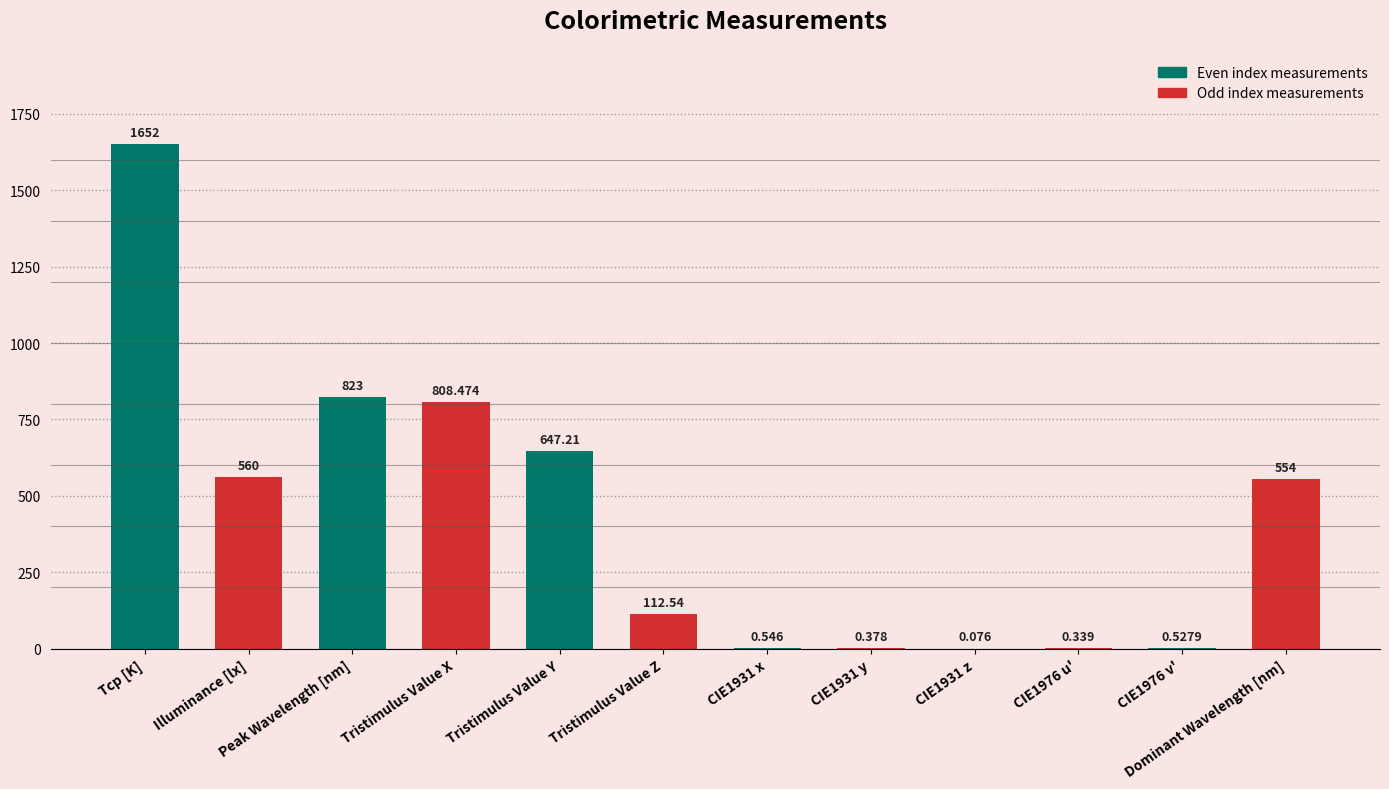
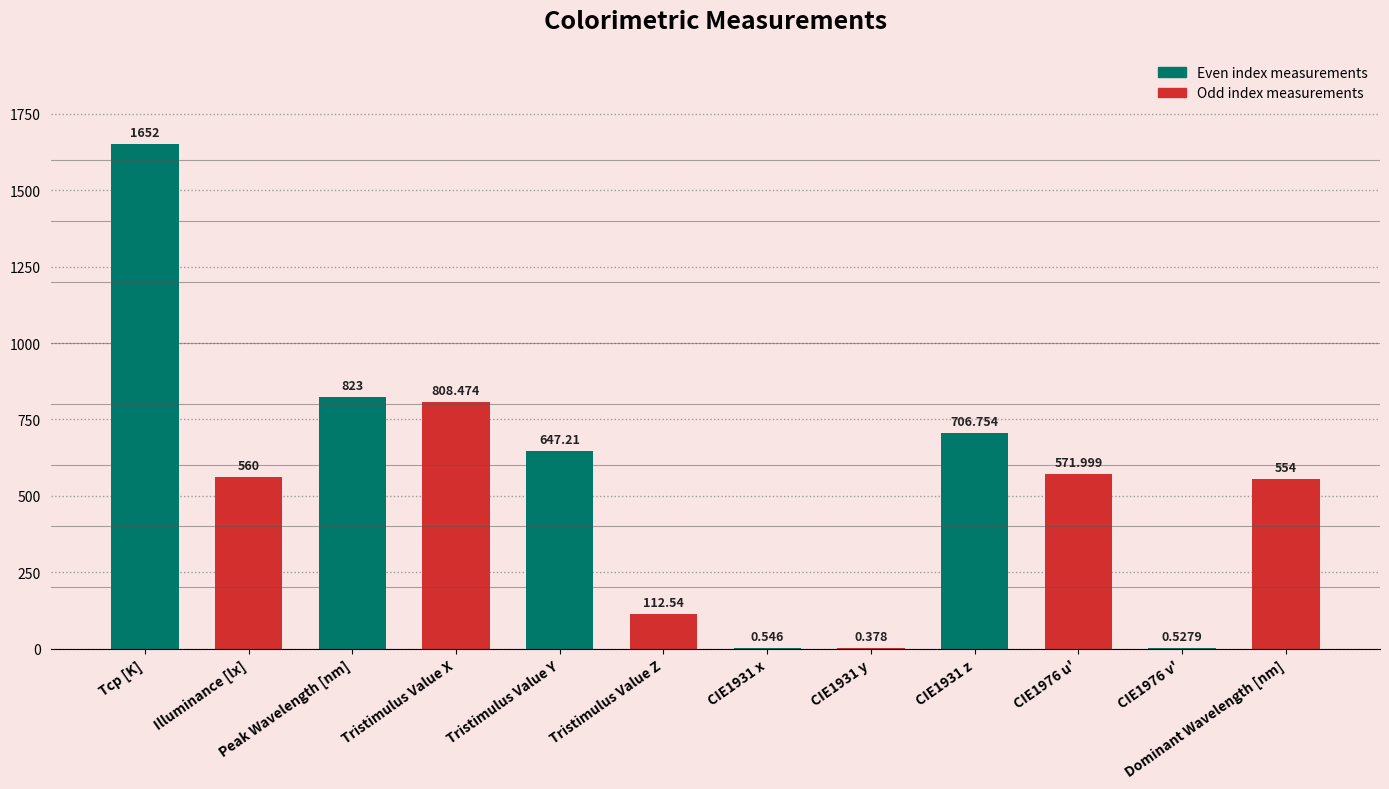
CIE1931 z: 0.076 -> 706.754
CIE1976 u': 0.339 -> 571.999
